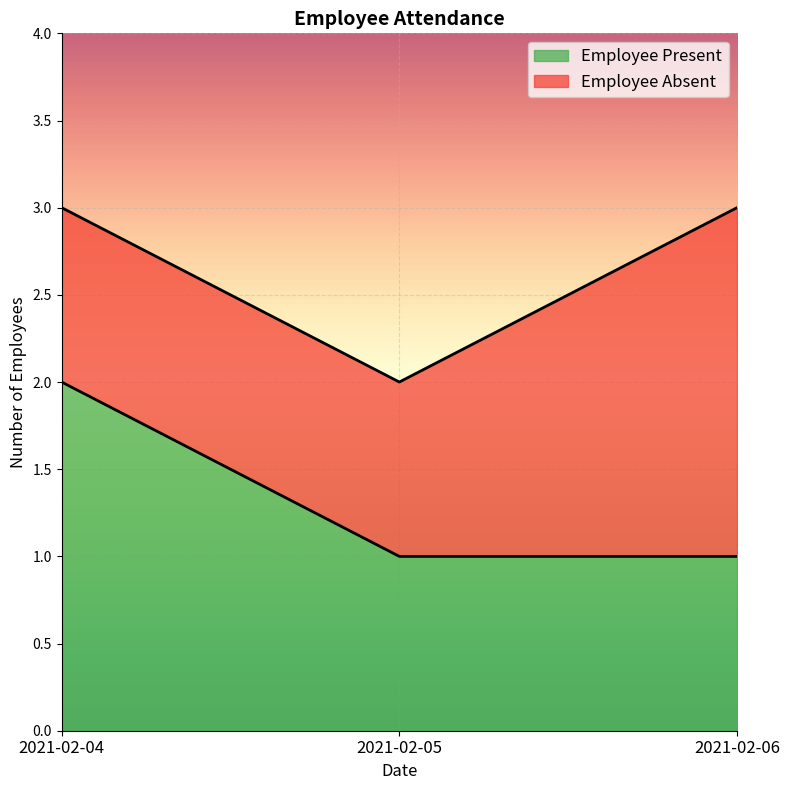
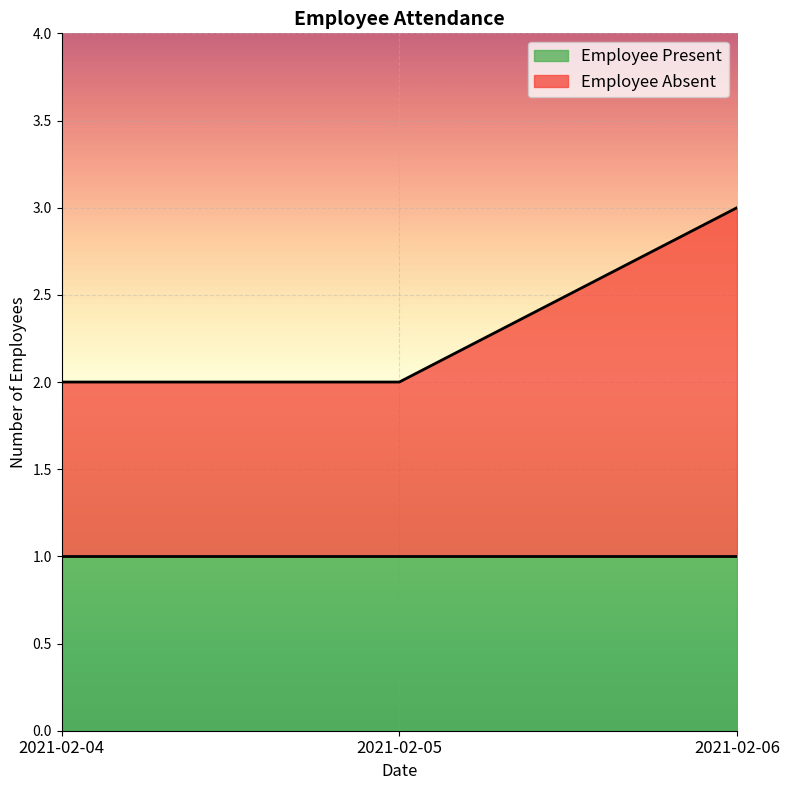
Employee Present, 2021-02-04: 2 -> 1
